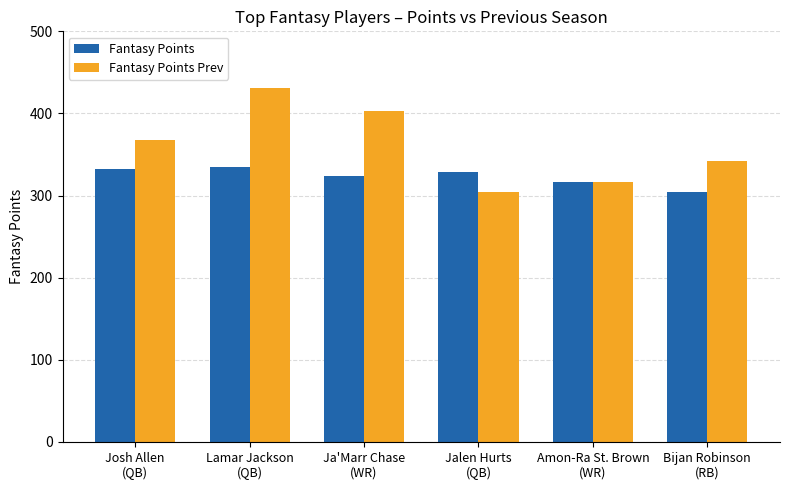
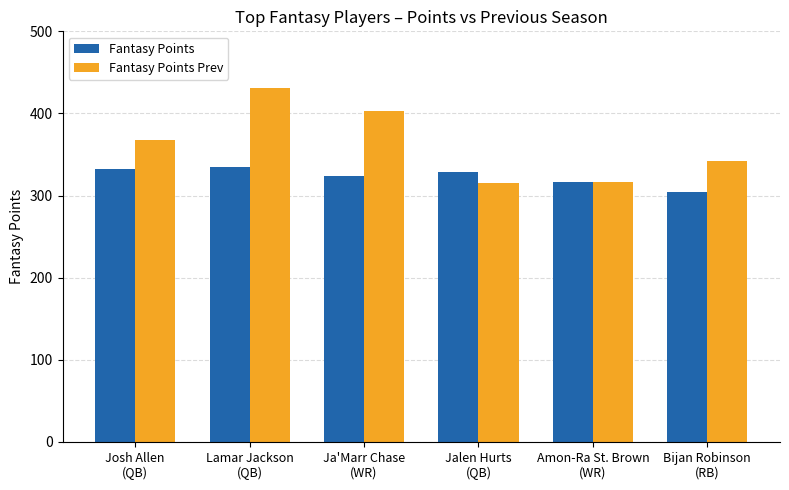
Fantasy Points Prev, Jalen Hurts (QB): 300 -> 320
